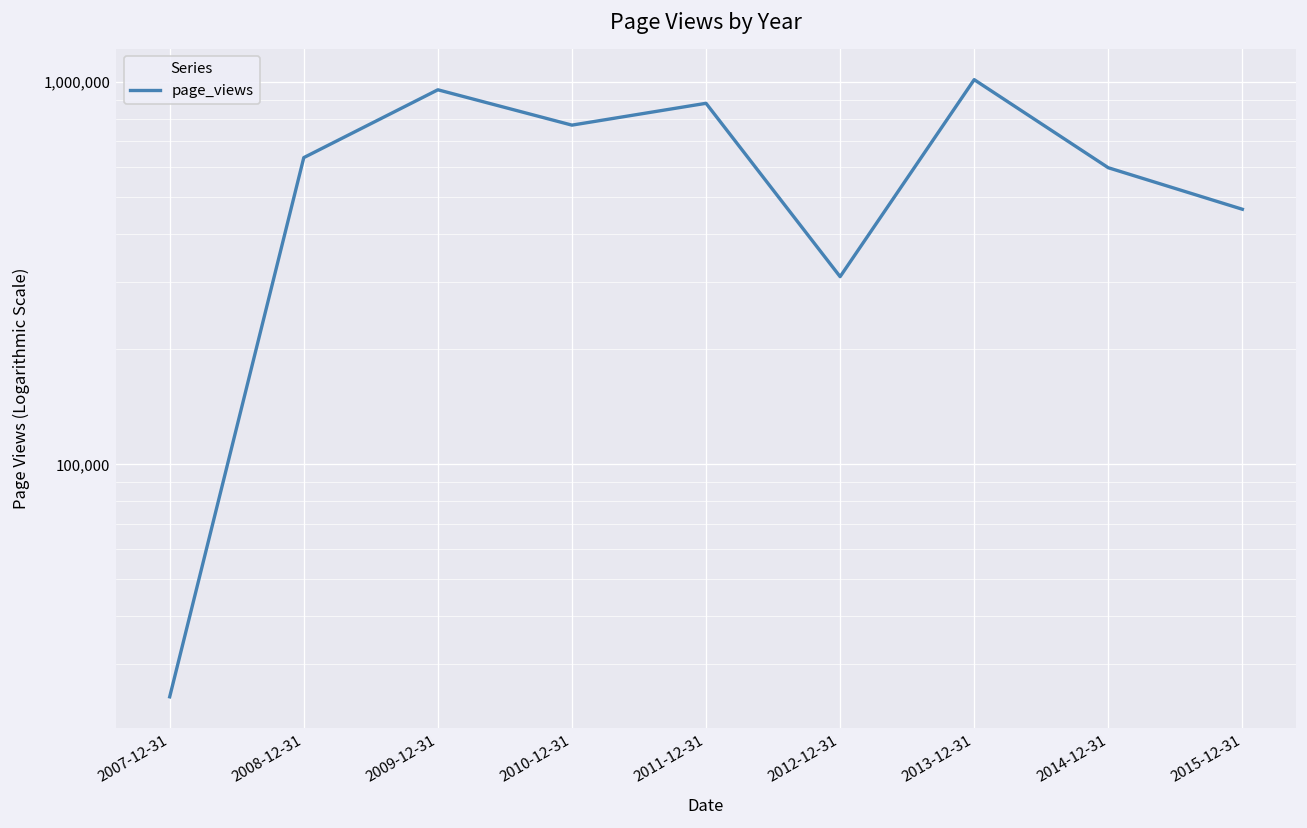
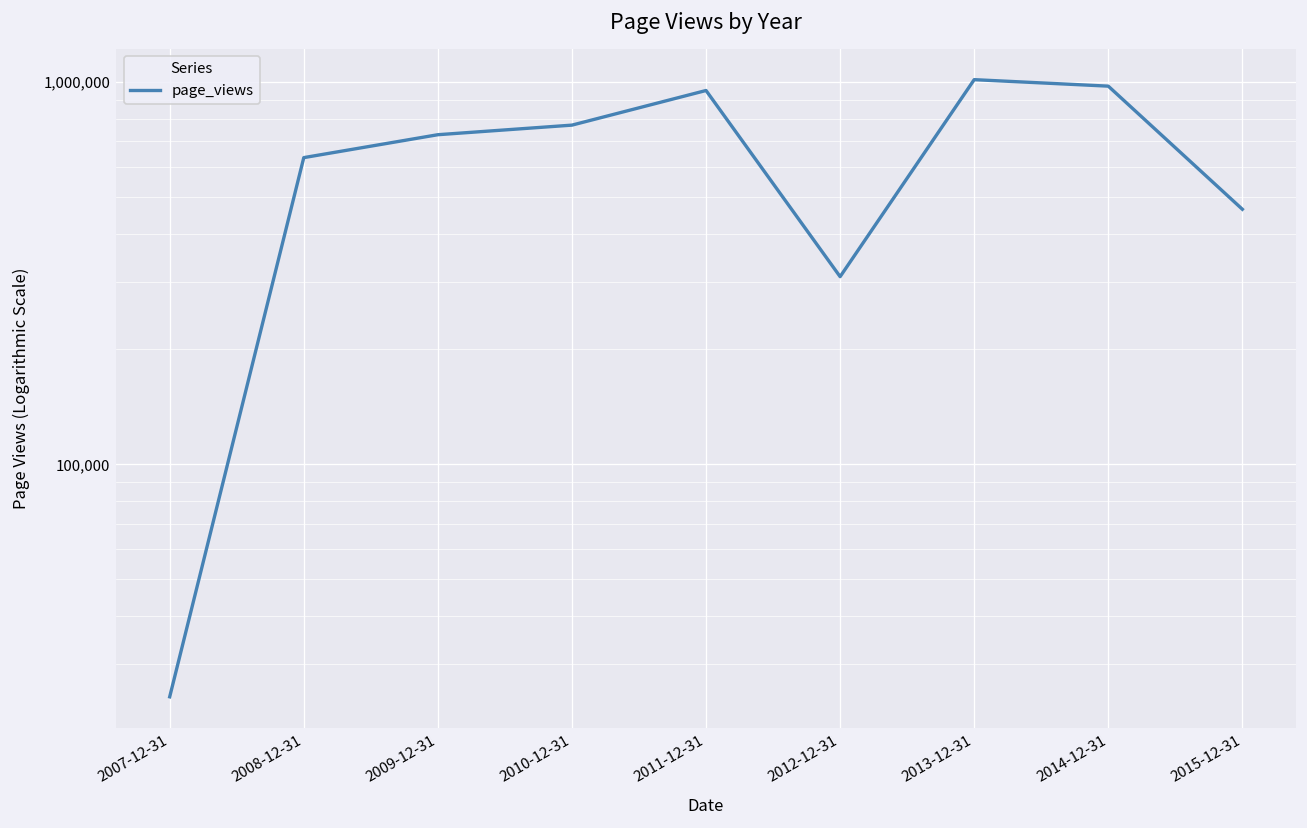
2009-12-31: 960,000 -> 730,000
2011-12-31: 880,000 -> 950,000
2014-12-31: 600,000 -> 980,000
